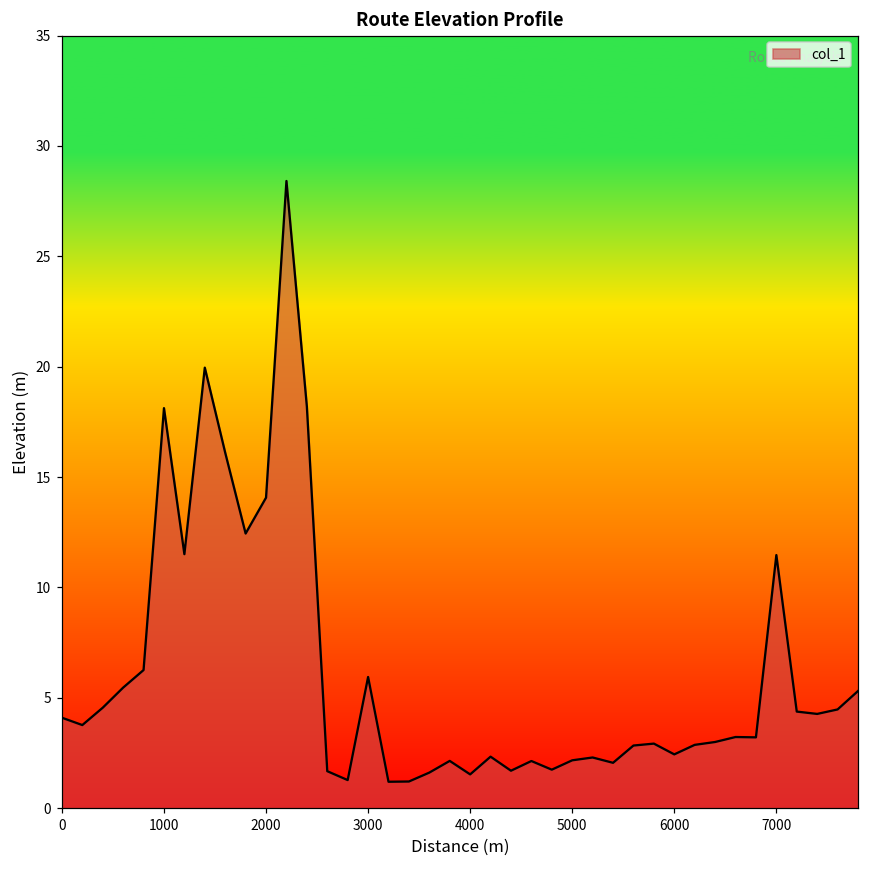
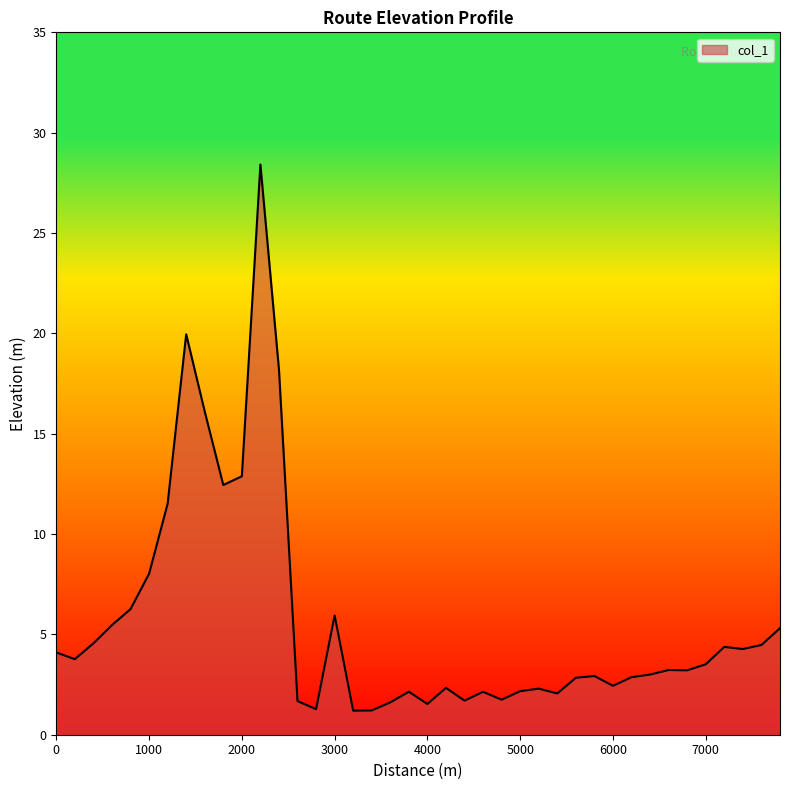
1000: 18.1 -> 8.0
2000: 14.1 -> 12.9
7000: 11.5 -> 3.5
